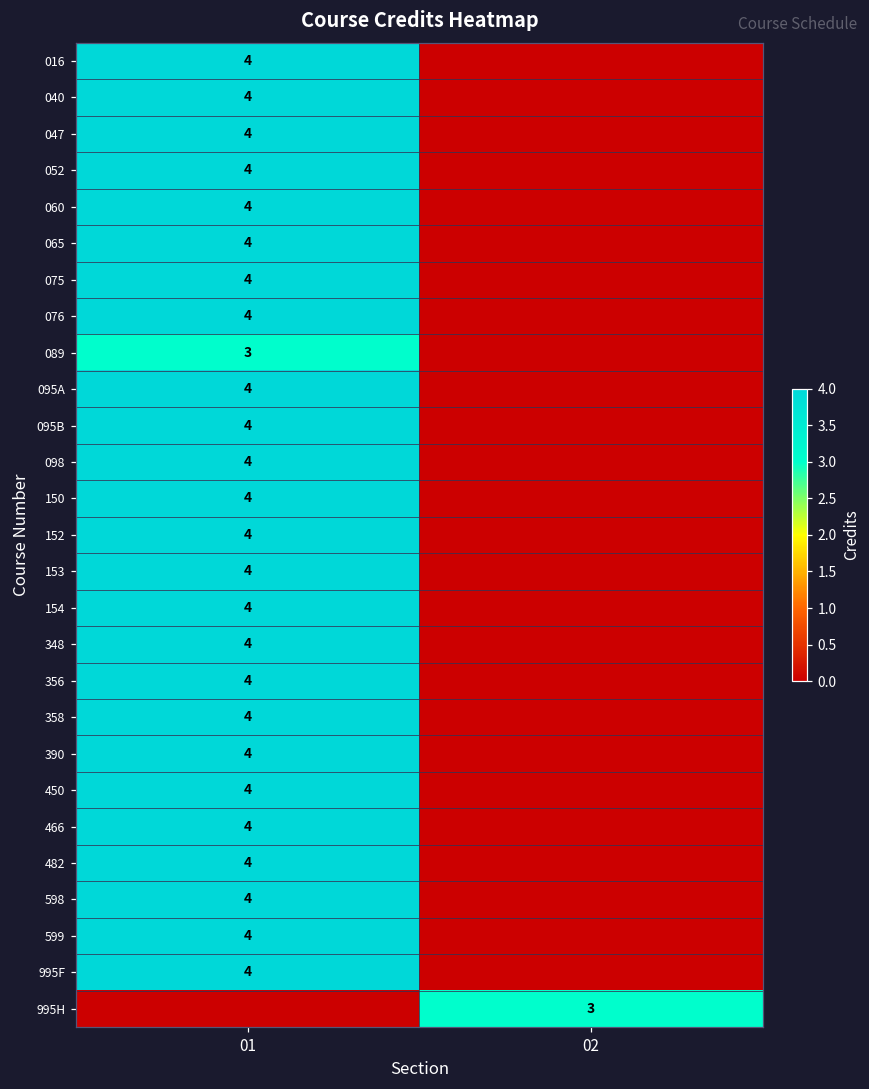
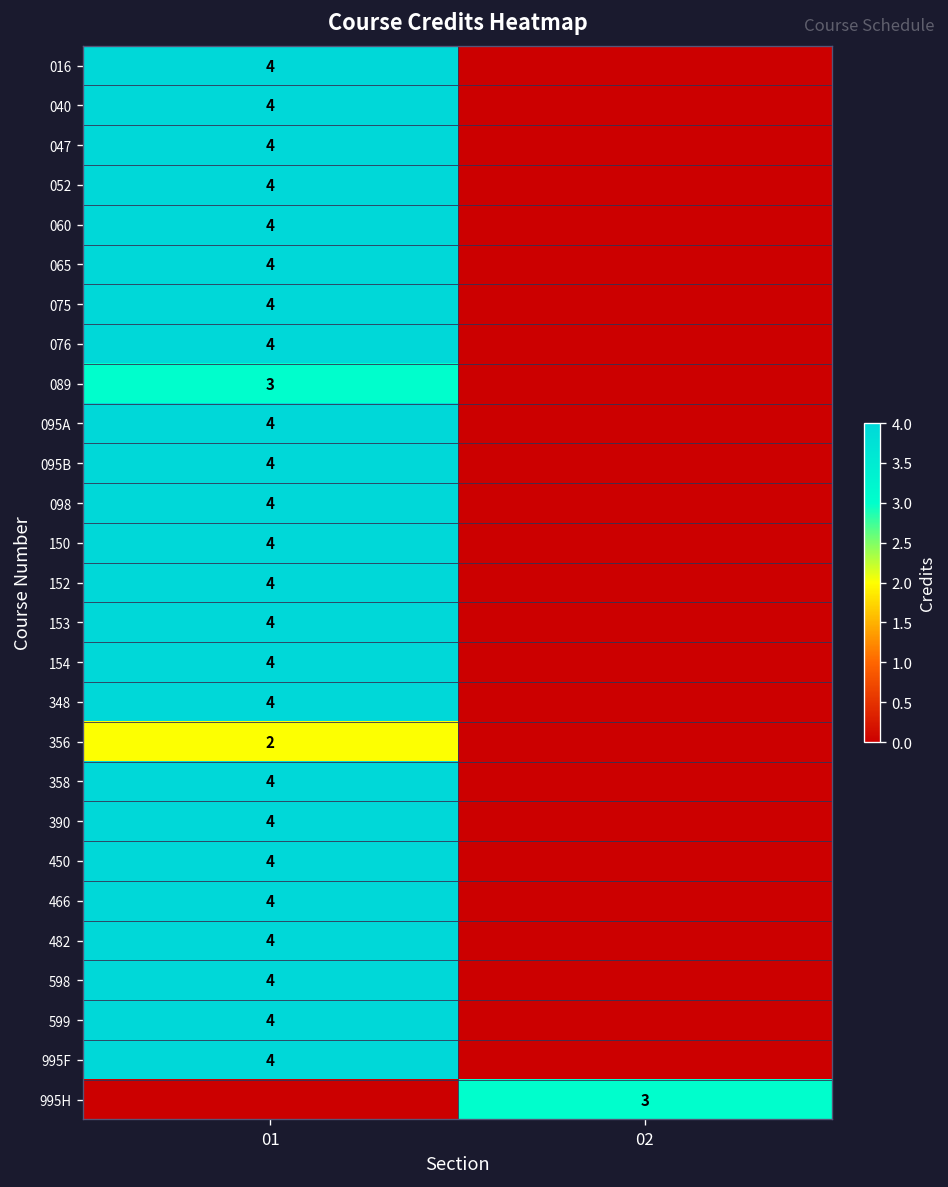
356, 01: 4 -> 2
